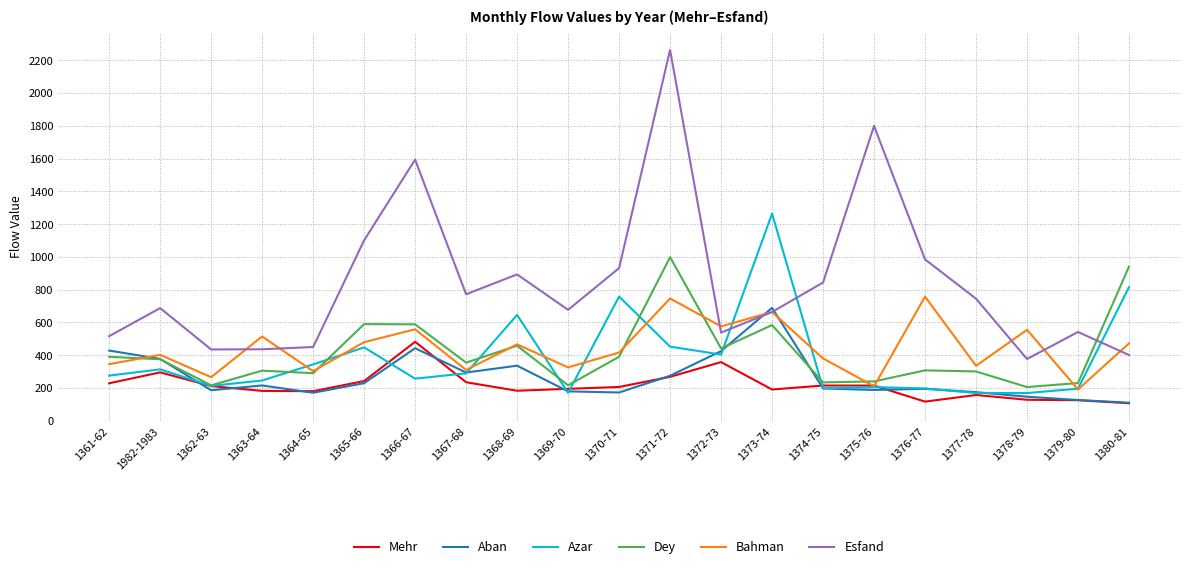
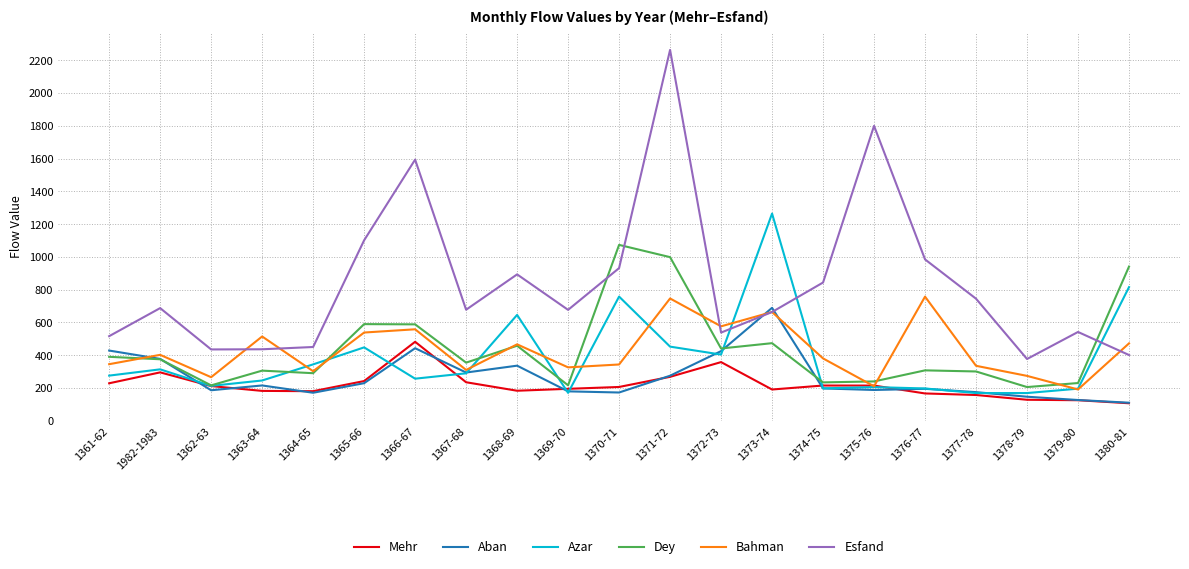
Bahman, 1365-66: 480 -> 540
Esfand, 1367-68: 770 -> 680
Dey, 1370-71: 390 -> 1070
Bahman, 1370-71: 420 -> 340
Dey, 1373-74: 580 -> 470
Mehr, 1376-77: 120 -> 170
Bahman, 1378-79: 560 -> 270
